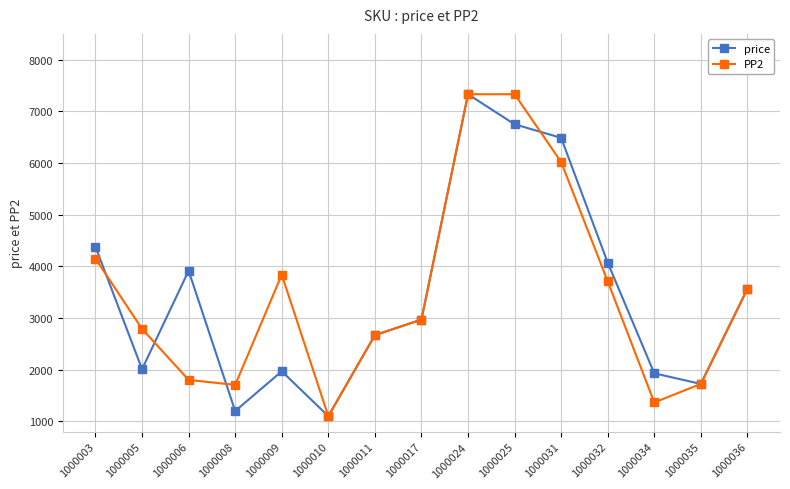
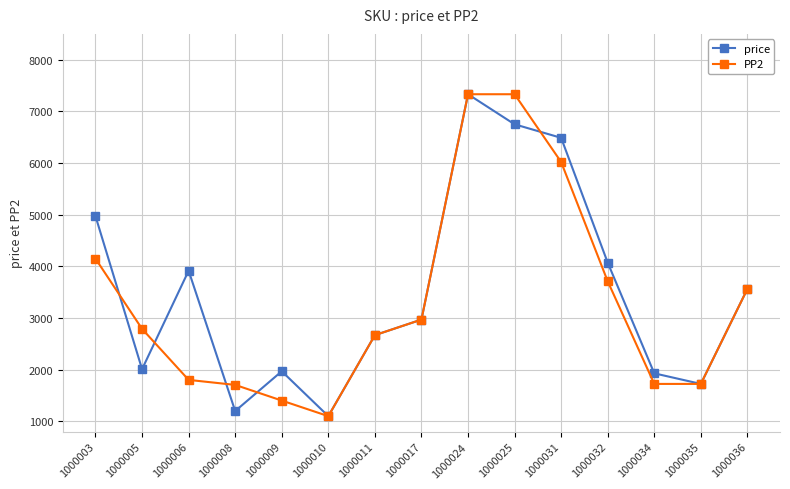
price, 1000003: 4400 -> 5000
PP2, 1000009: 3800 -> 1400
PP2, 1000034: 1400 -> 1700
